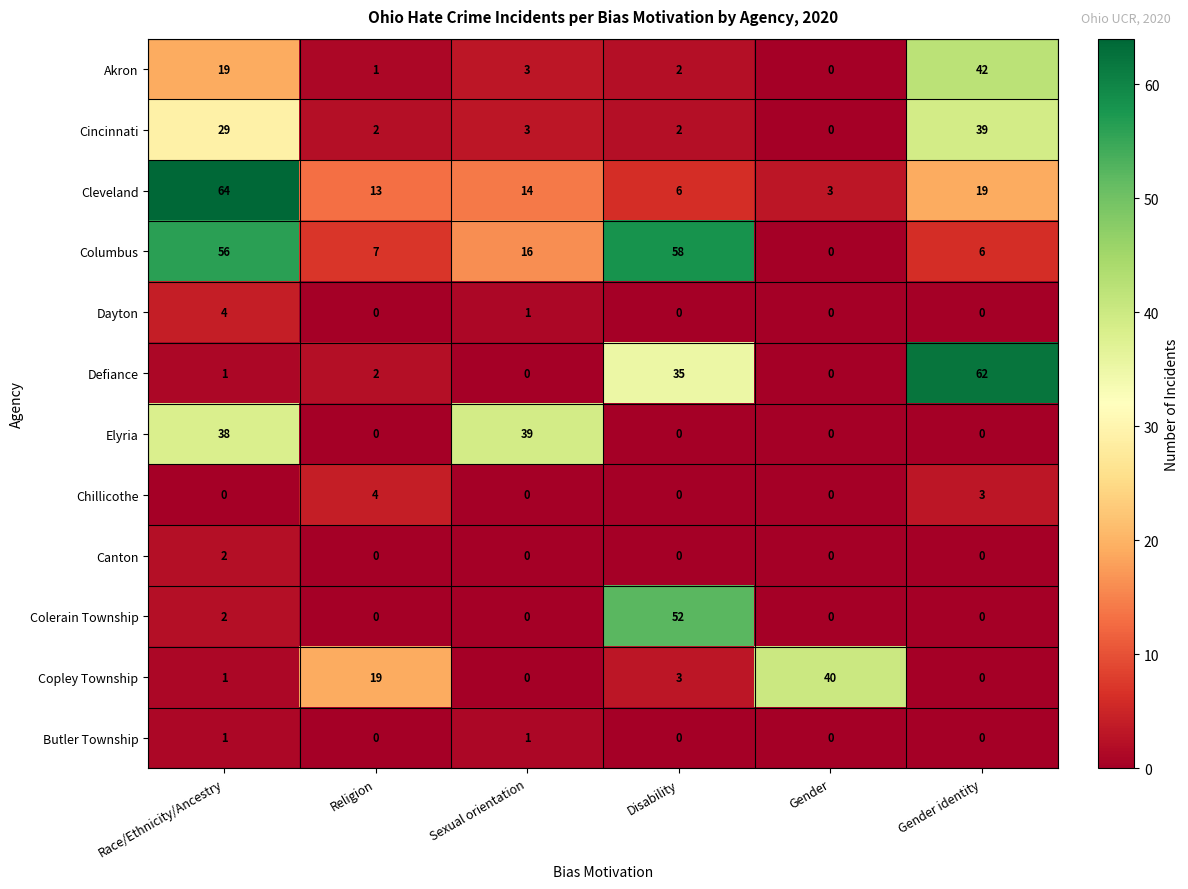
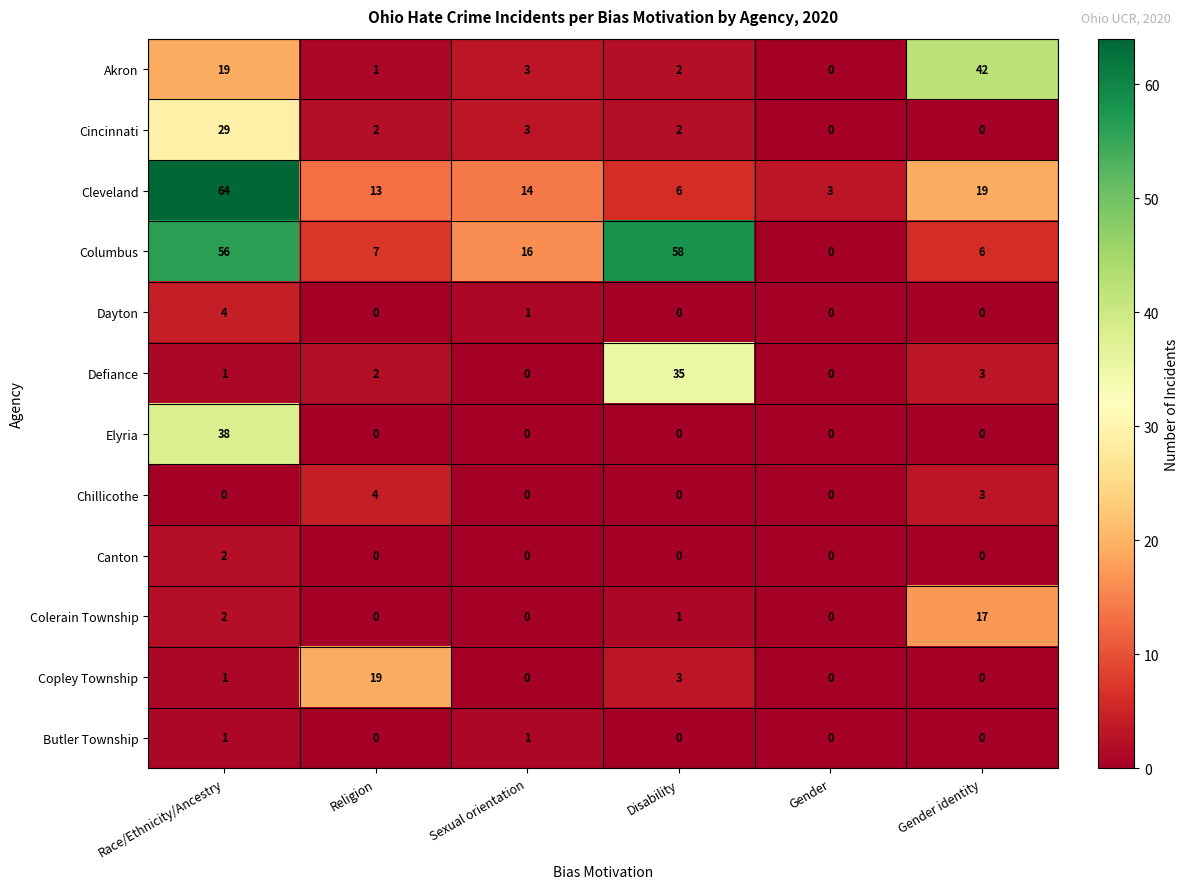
Cincinnati, Gender identity: 39 -> 0
Defiance, Gender identity: 62 -> 3
Elyria, Sexual orientation: 39 -> 0
Colerain Township, Disability: 52 -> 1
Colerain Township, Gender identity: 0 -> 17
Copley Township, Gender: 40 -> 0
